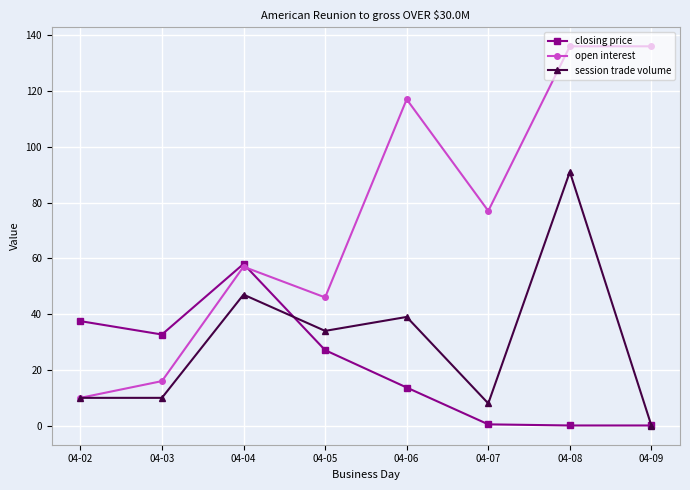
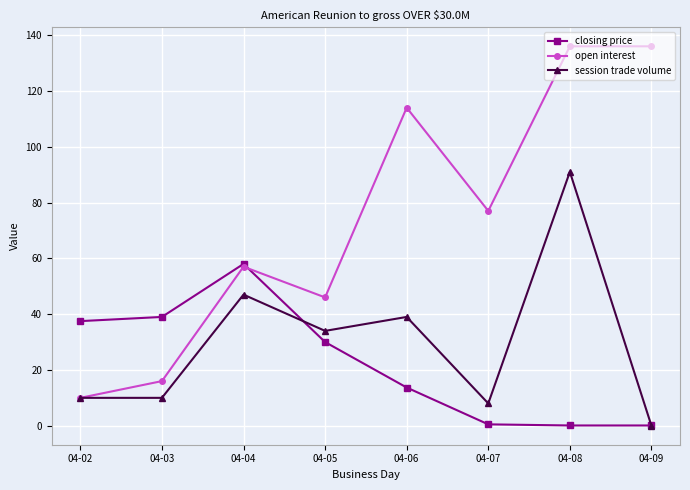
closing price, 04-03: 33 -> 39
closing price, 04-05: 27 -> 30
open interest, 04-06: 117 -> 114
